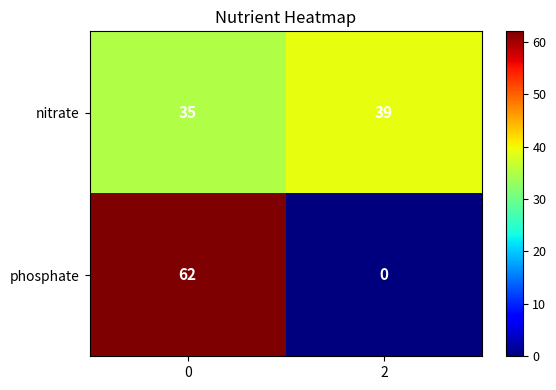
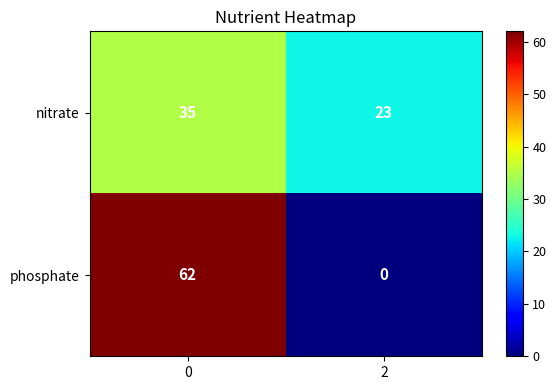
nitrate, 2: 39 -> 23
